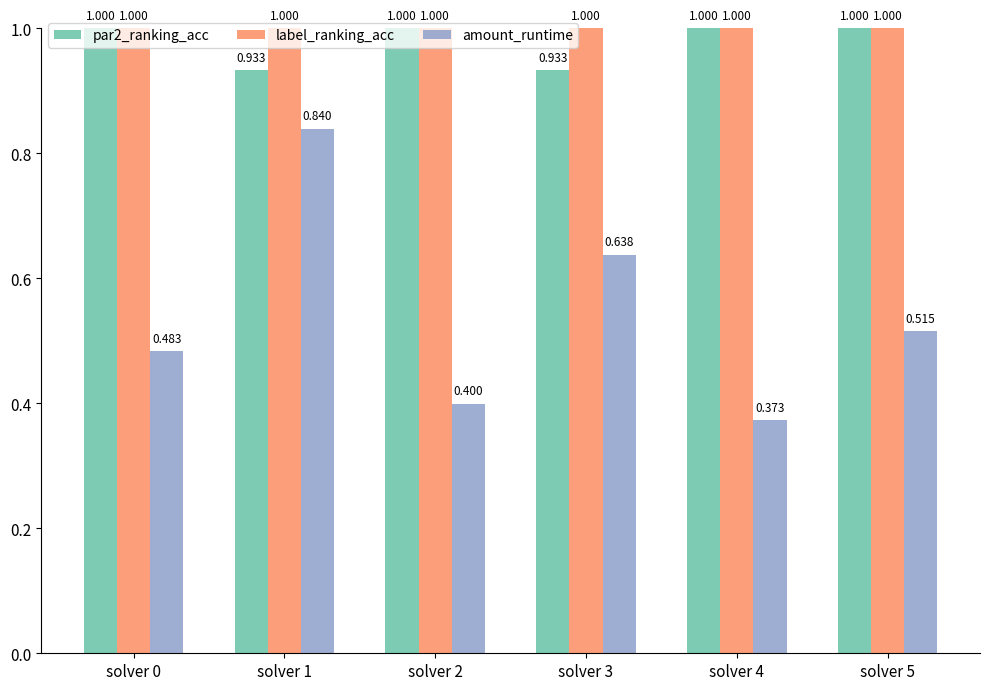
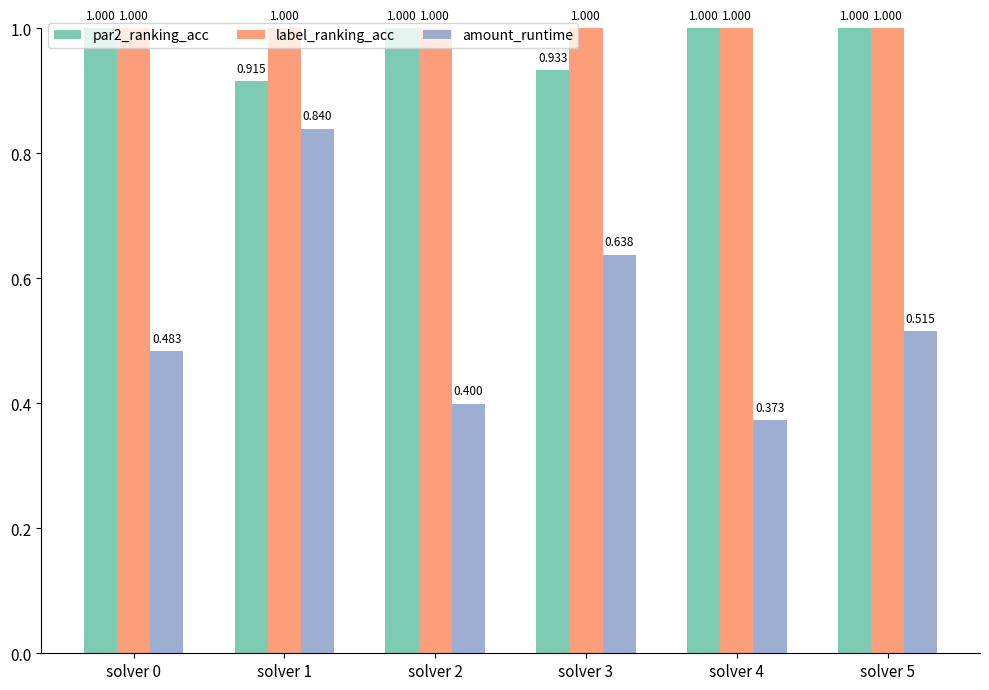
par2_ranking_acc, solver 1: 0.933 -> 0.915
